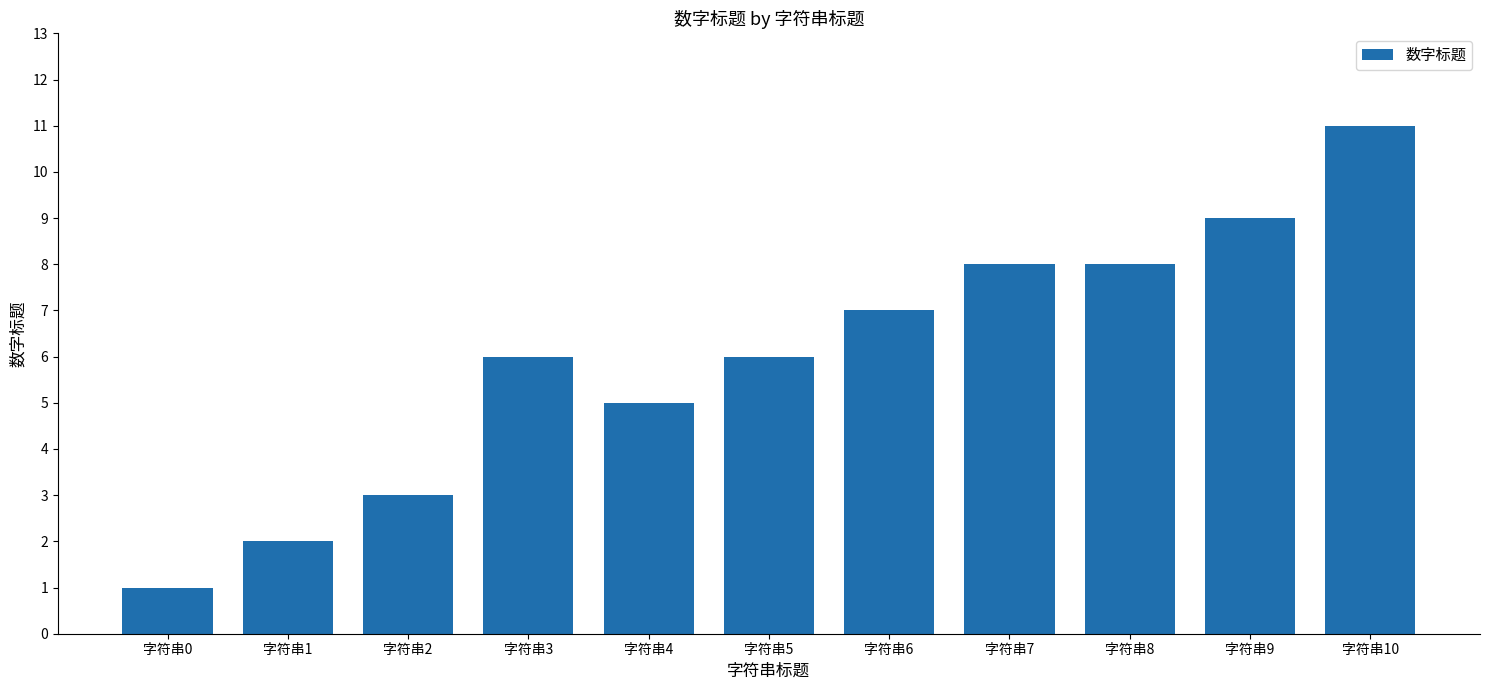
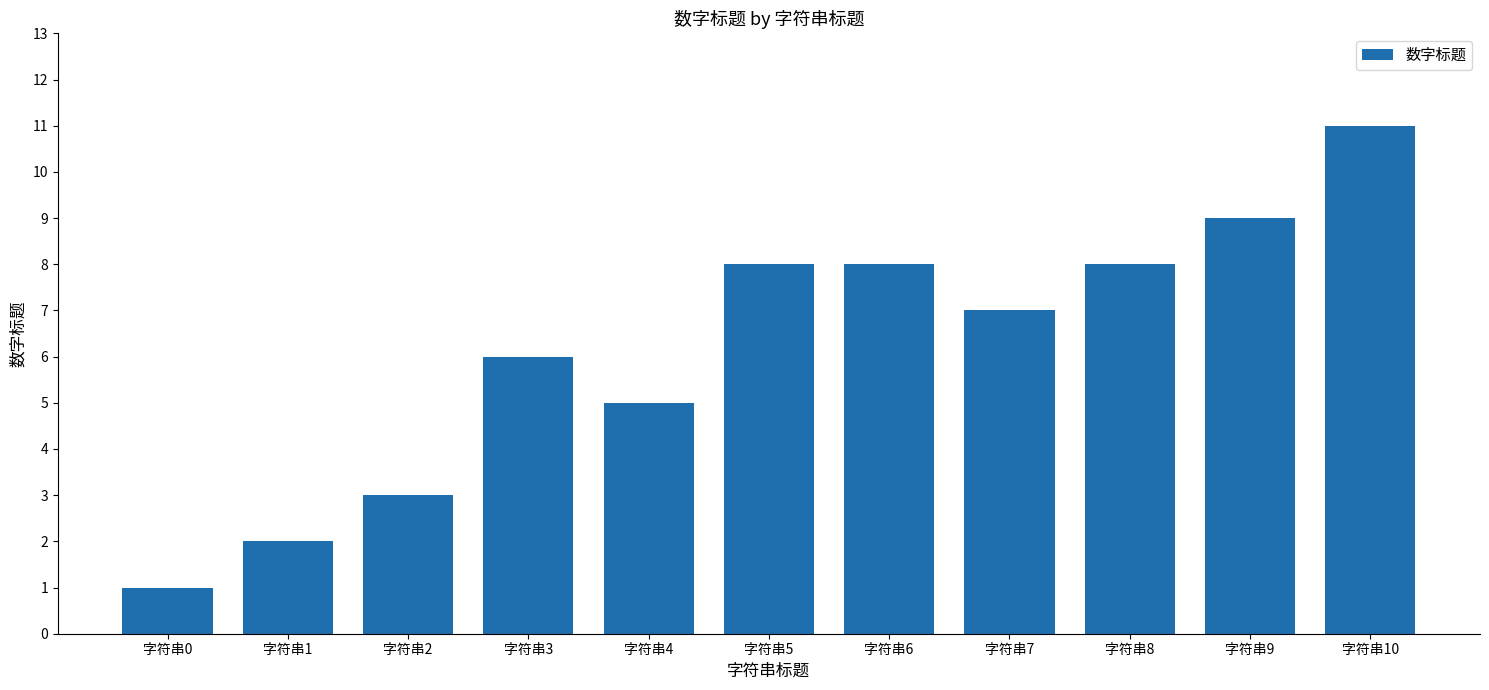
字符串5: 6 -> 8
字符串6: 7 -> 8
字符串7: 8 -> 7
